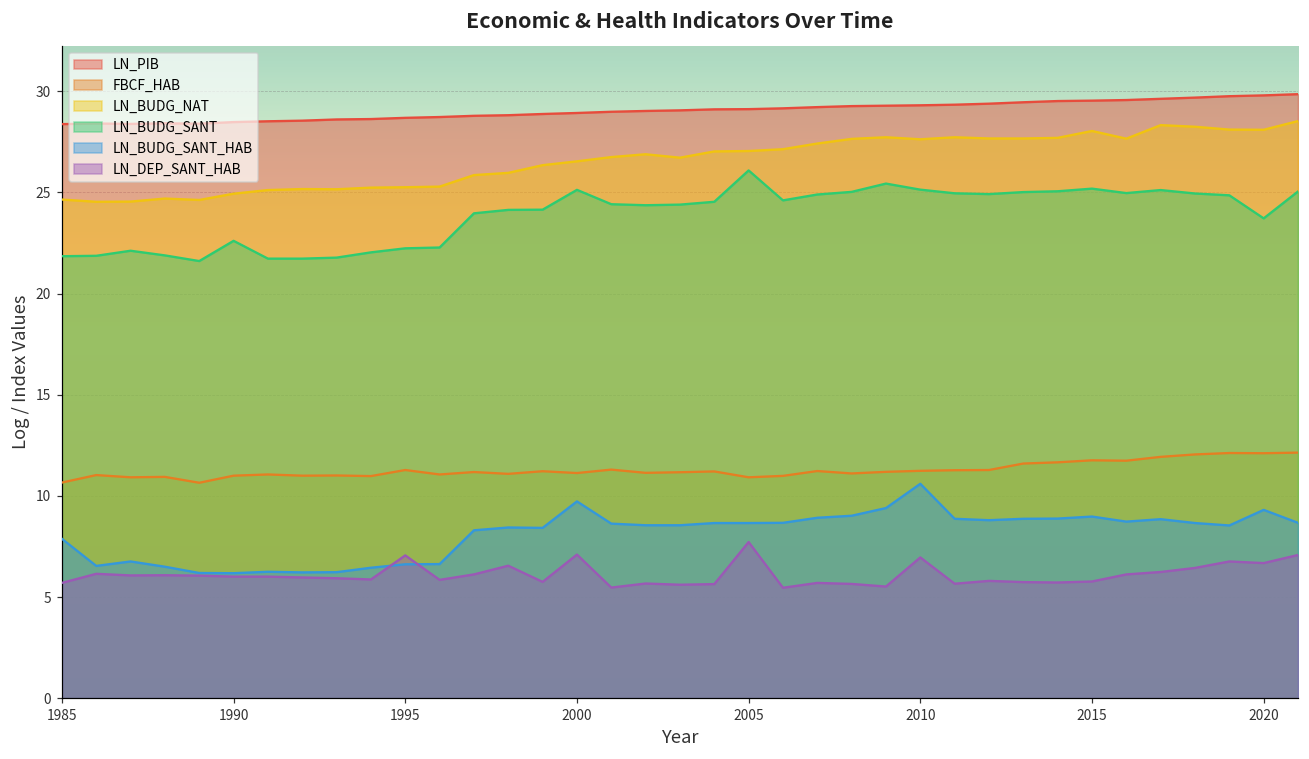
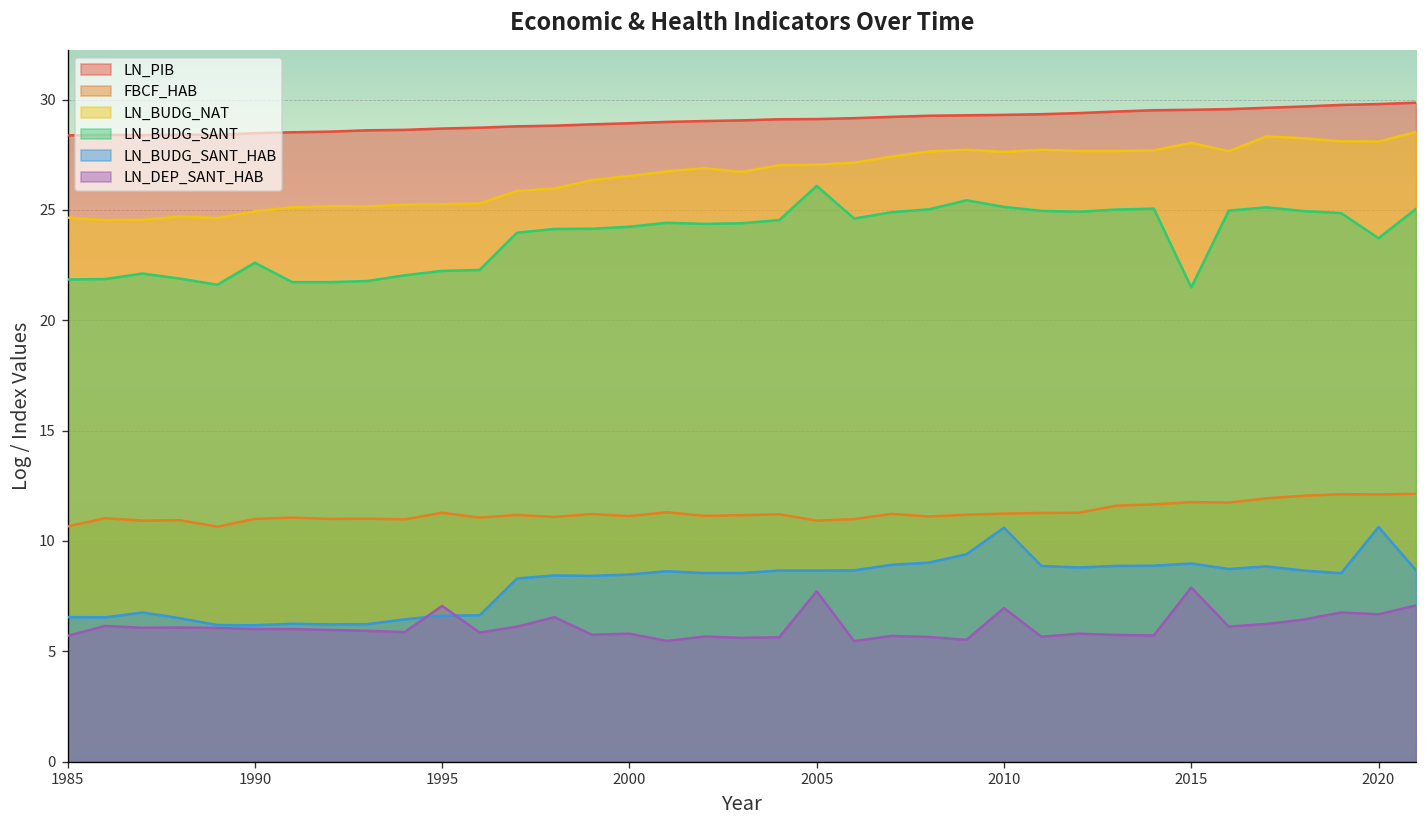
LN_BUDG_SANT_HAB, 1985: 7.9 -> 6.6
LN_BUDG_SANT, 2000: 25.1 -> 24.2
LN_BUDG_SANT_HAB, 2000: 9.7 -> 8.5
LN_DEP_SANT_HAB, 2000: 7.1 -> 5.8
LN_BUDG_SANT, 2015: 25.2 -> 21.5
LN_DEP_SANT_HAB, 2015: 5.8 -> 7.9
LN_BUDG_SANT_HAB, 2020: 9.3 -> 10.6
